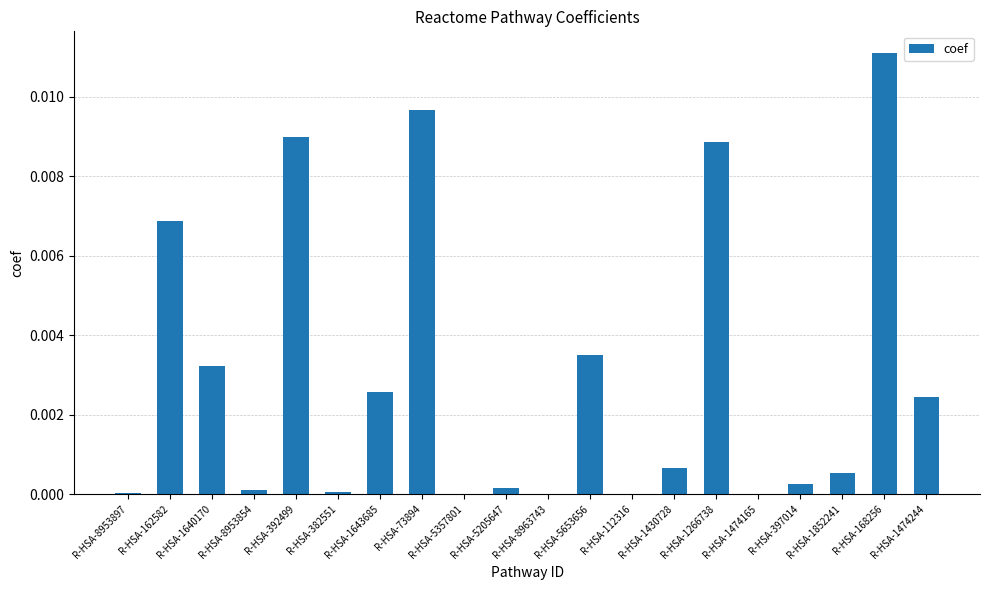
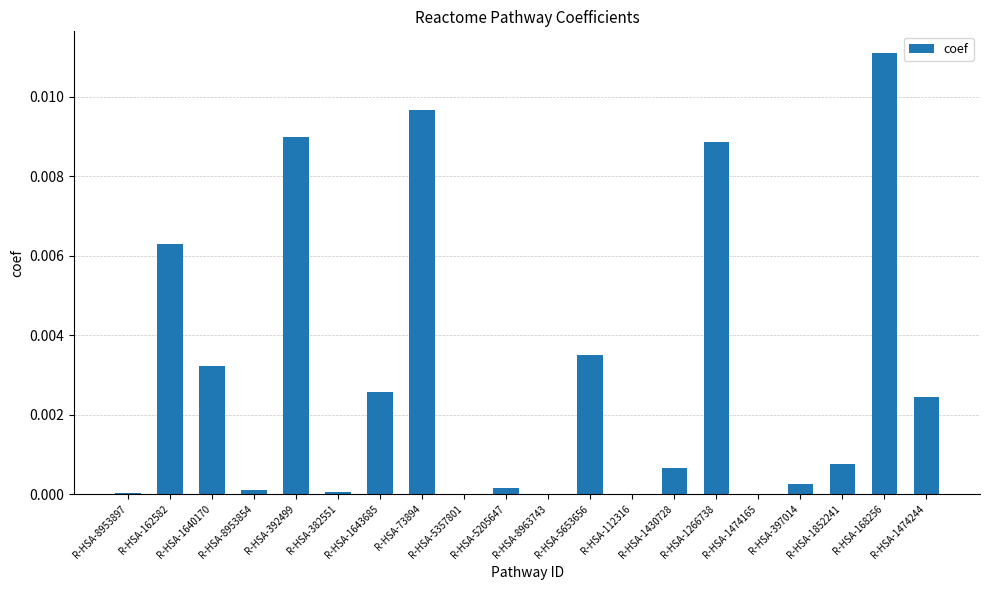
R-HSA-162582: 0.0069 -> 0.0063
R-HSA-1852241: 0.0005 -> 0.0008
